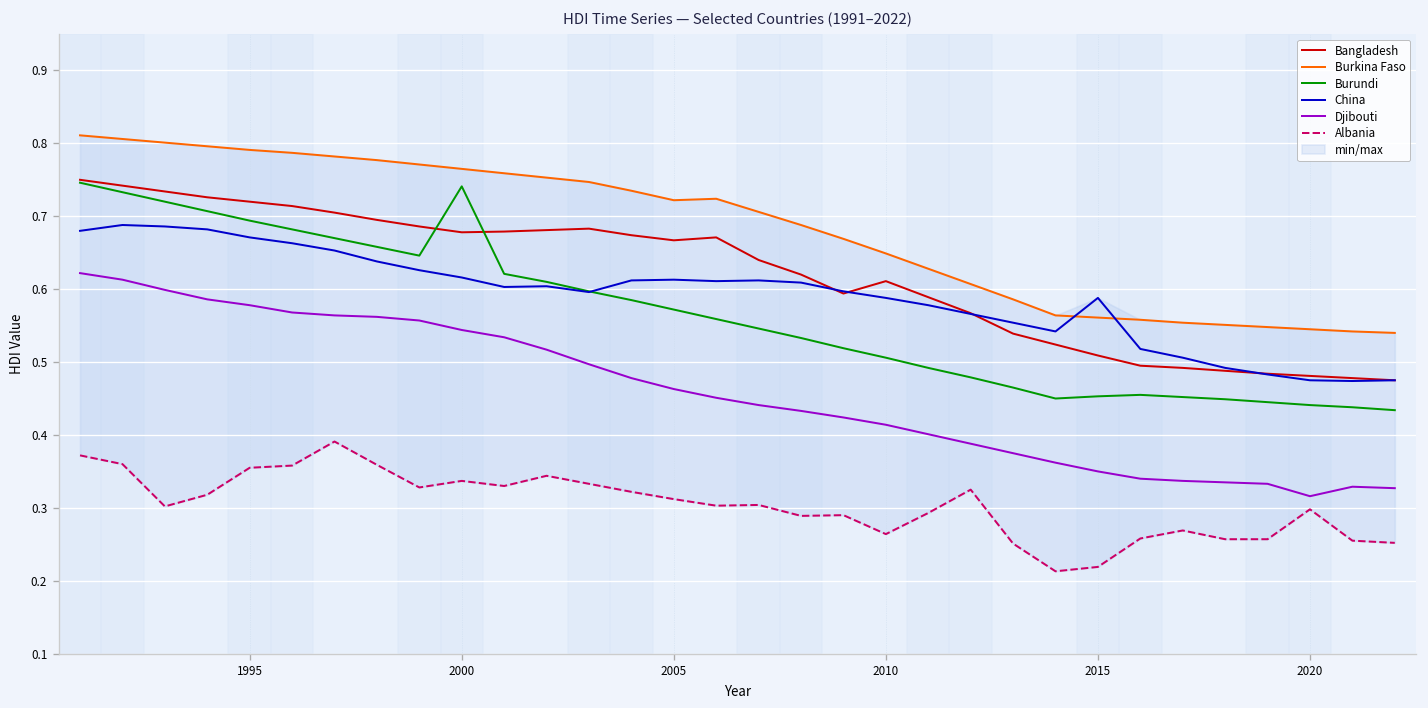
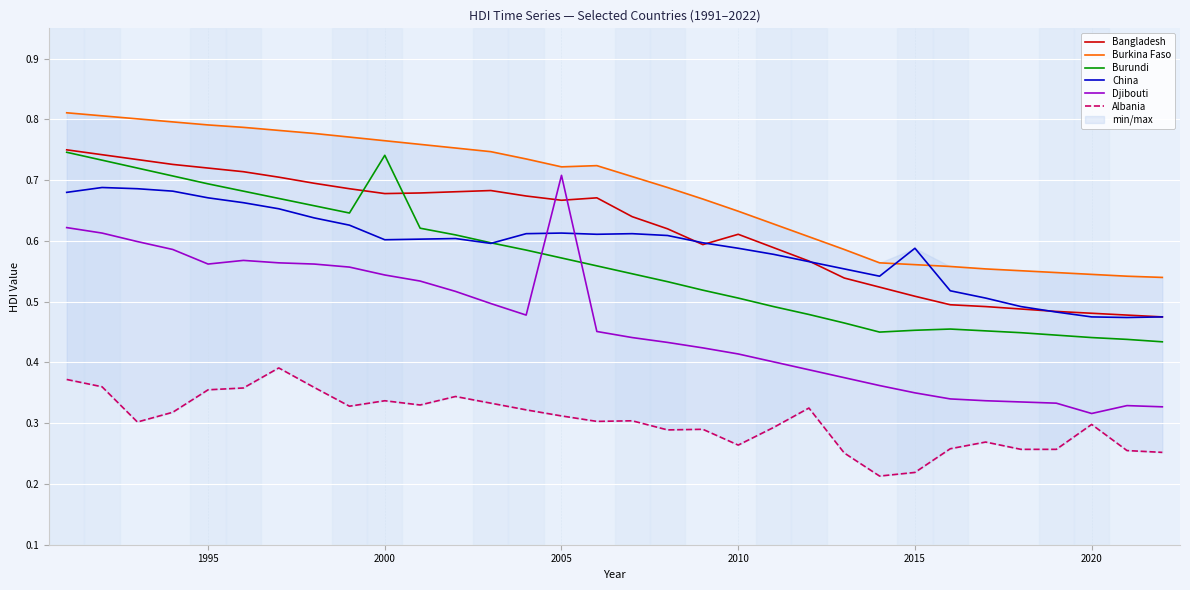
Djibouti, 1995: 0.58 -> 0.56
China, 2000: 0.62 -> 0.60
Djibouti, 2005: 0.46 -> 0.71
